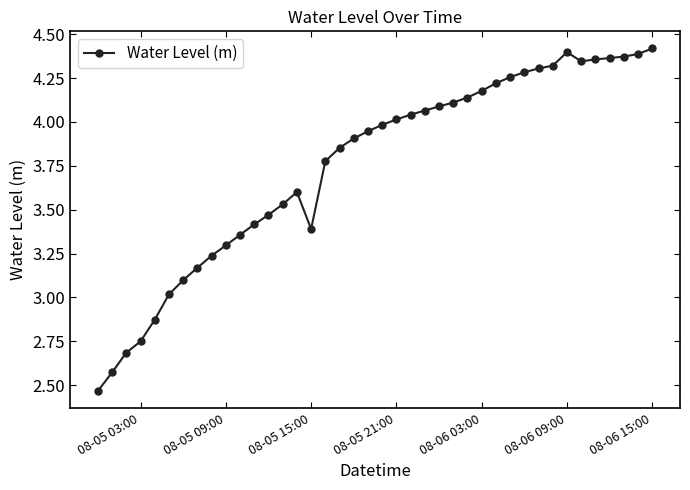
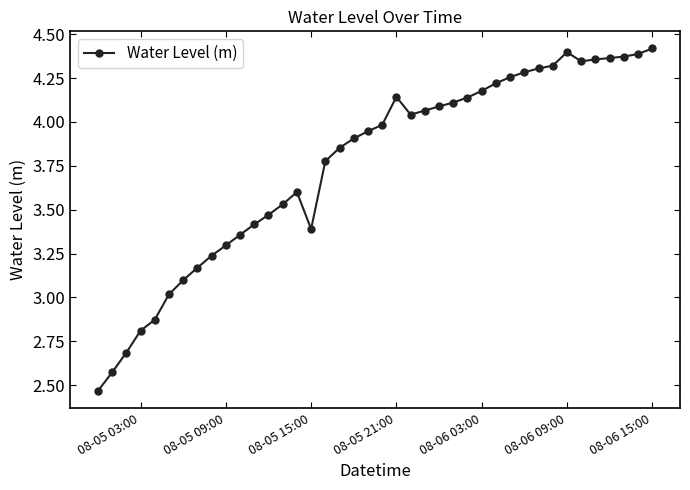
08-05 03:00: 2.75 -> 2.81
08-05 21:00: 4.01 -> 4.14
